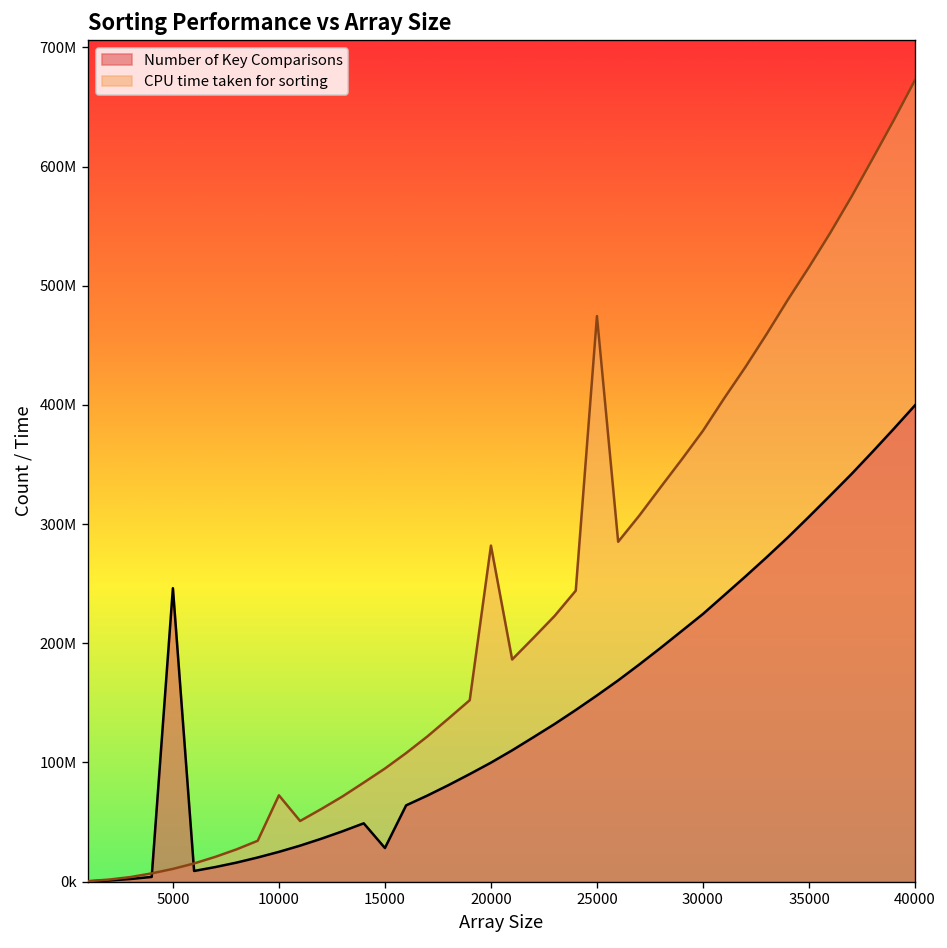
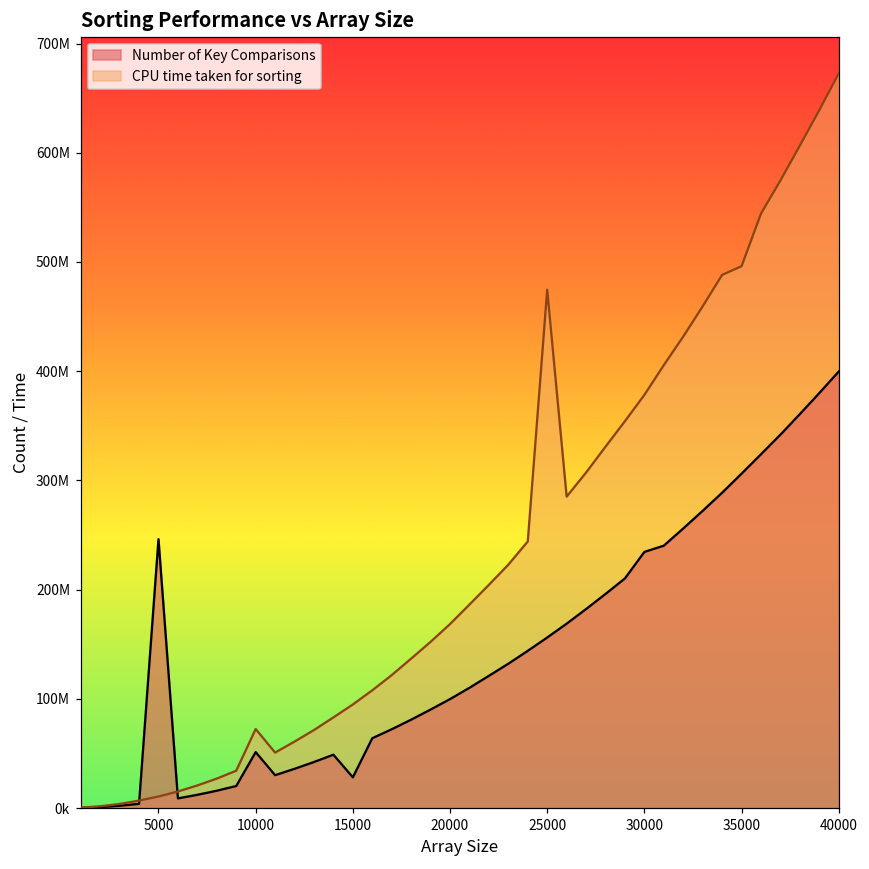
Number of Key Comparisons, 10000: 30000000 -> 50000000
CPU time taken for sorting, 20000: 280000000 -> 170000000
Number of Key Comparisons, 30000: 220000000 -> 230000000
CPU time taken for sorting, 35000: 520000000 -> 500000000
